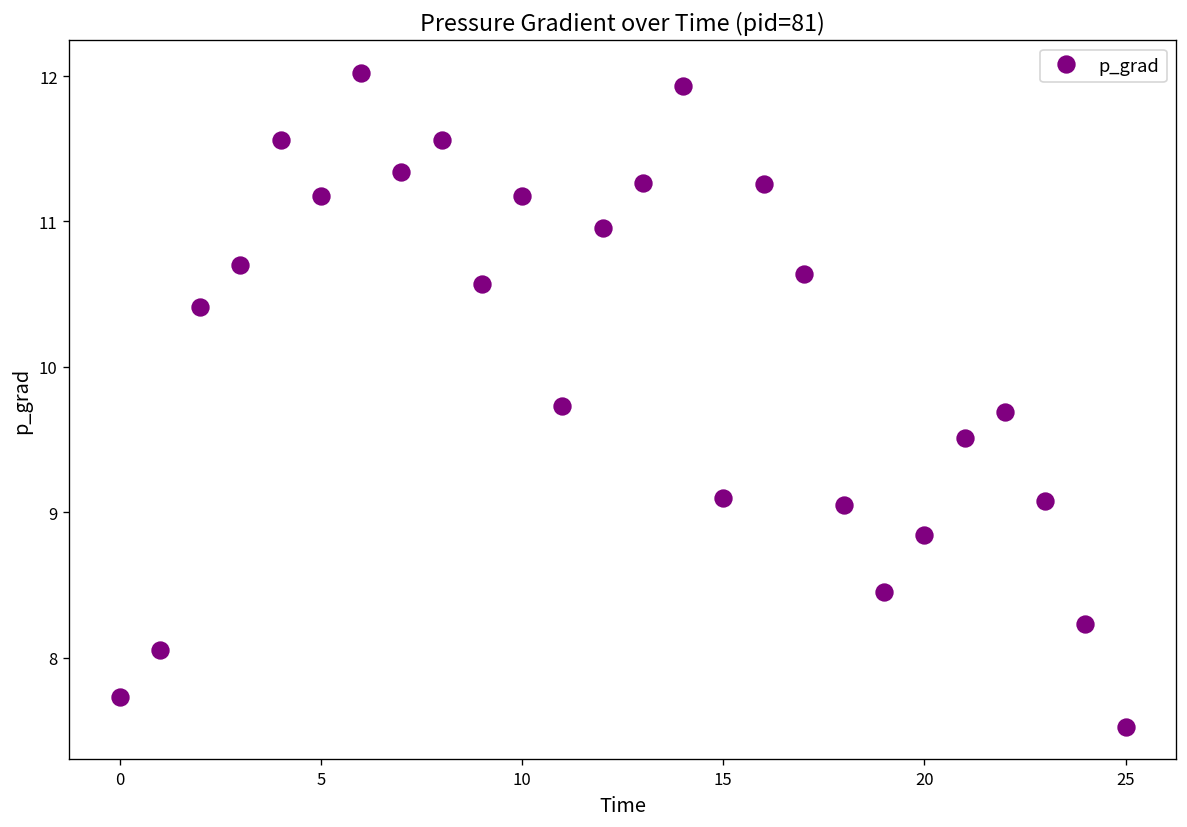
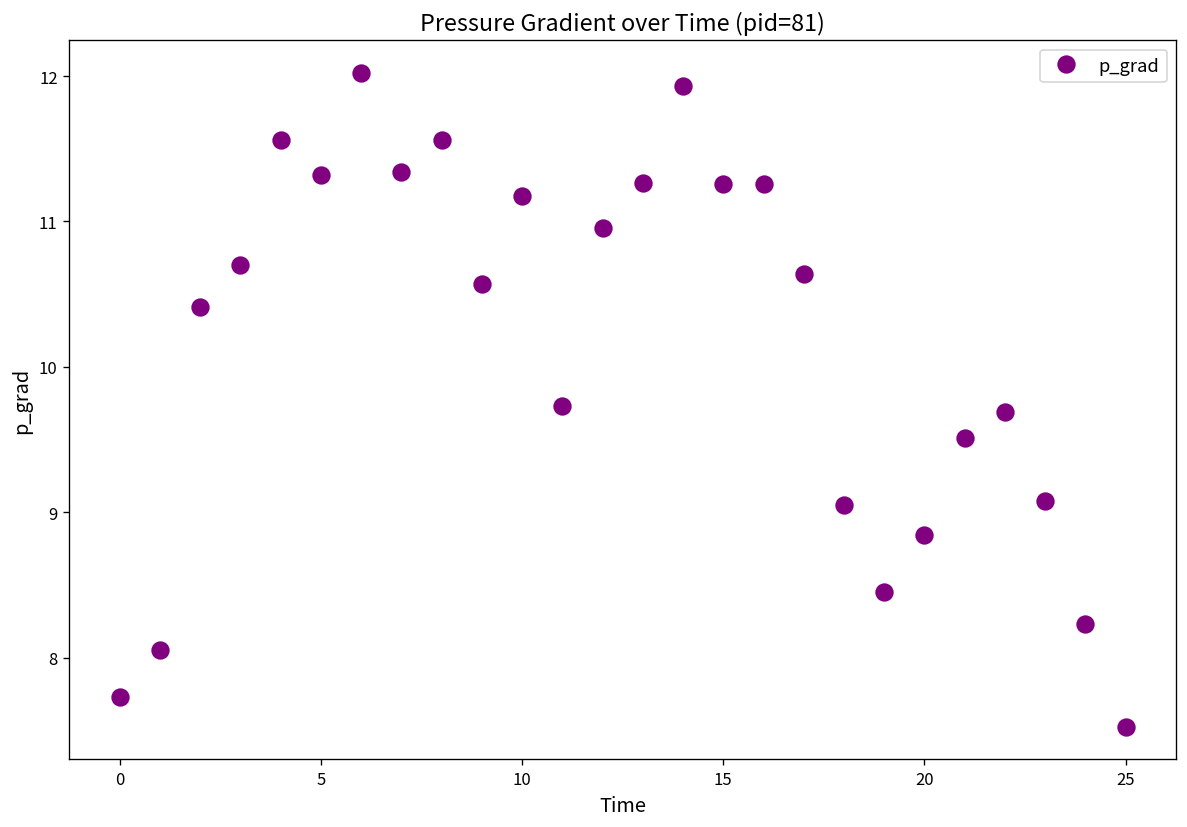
5: 11.18 -> 11.32
15: 9.10 -> 11.26
